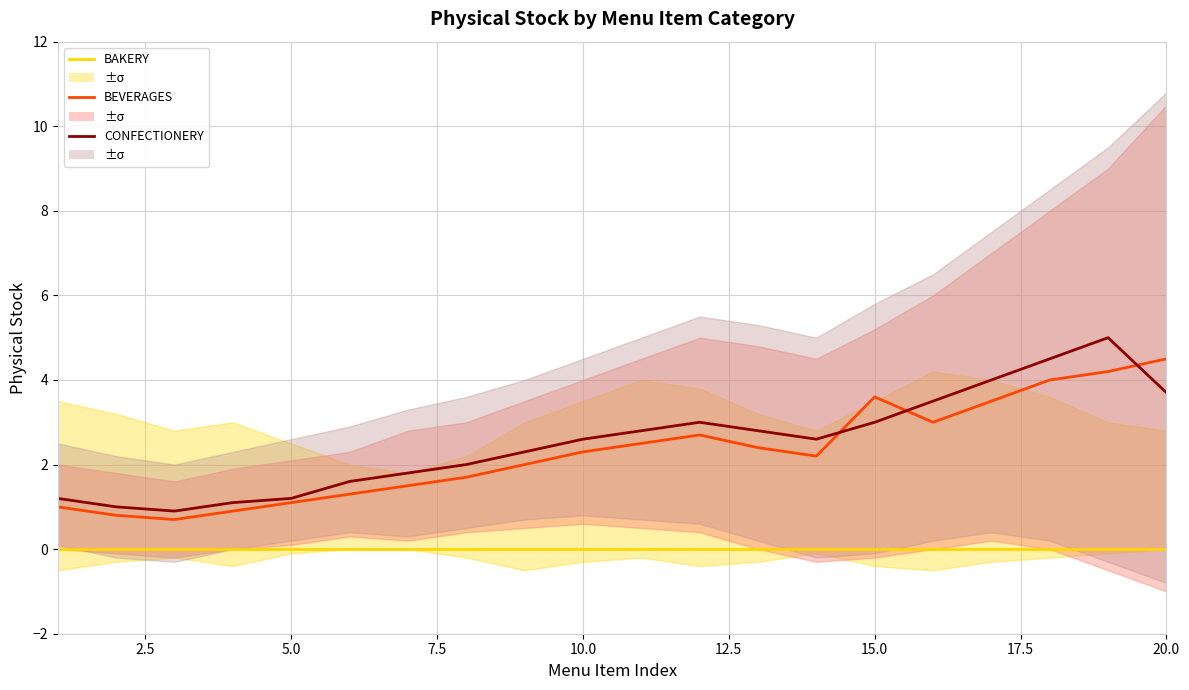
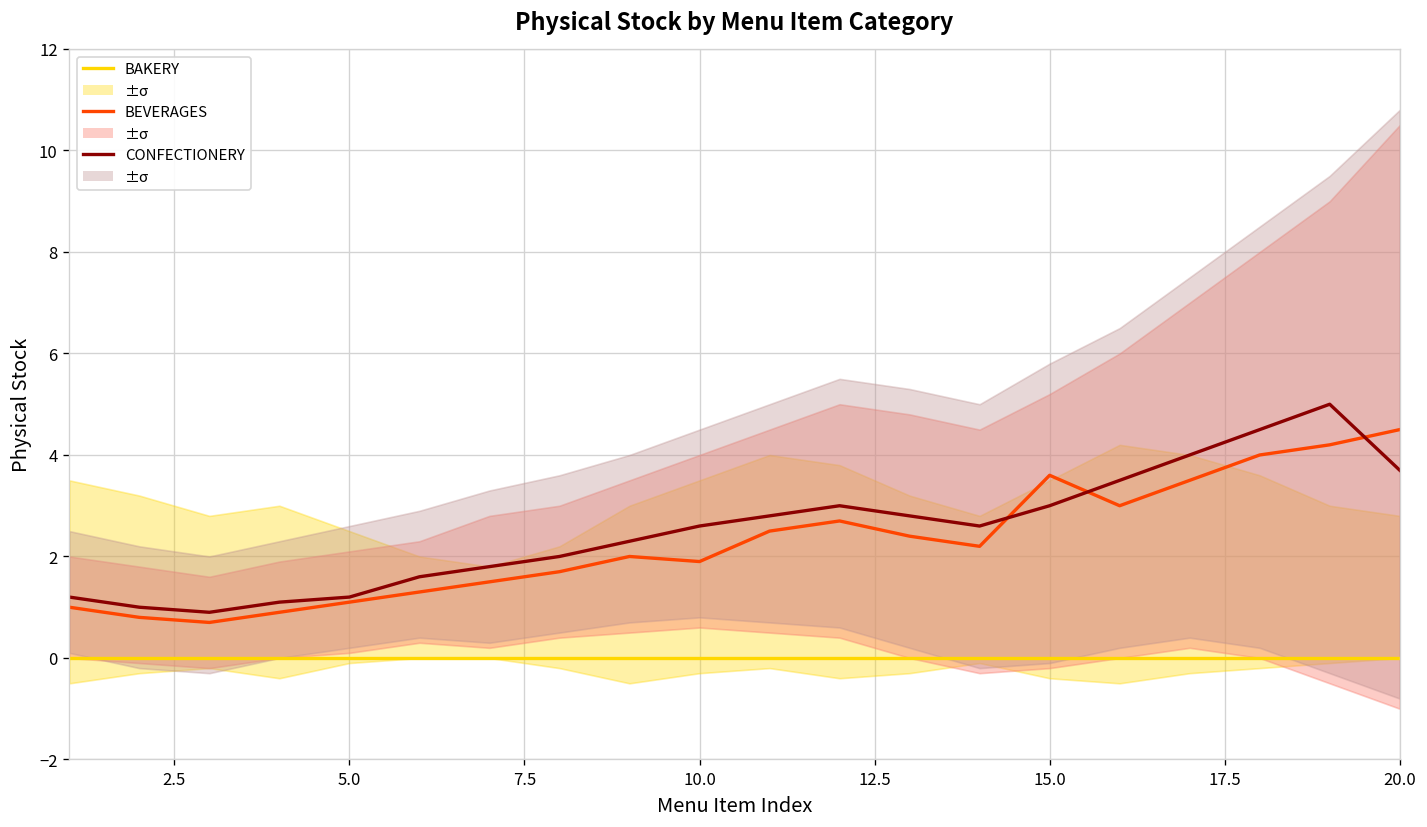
BEVERAGES, 10.0: 2.3 -> 1.9
